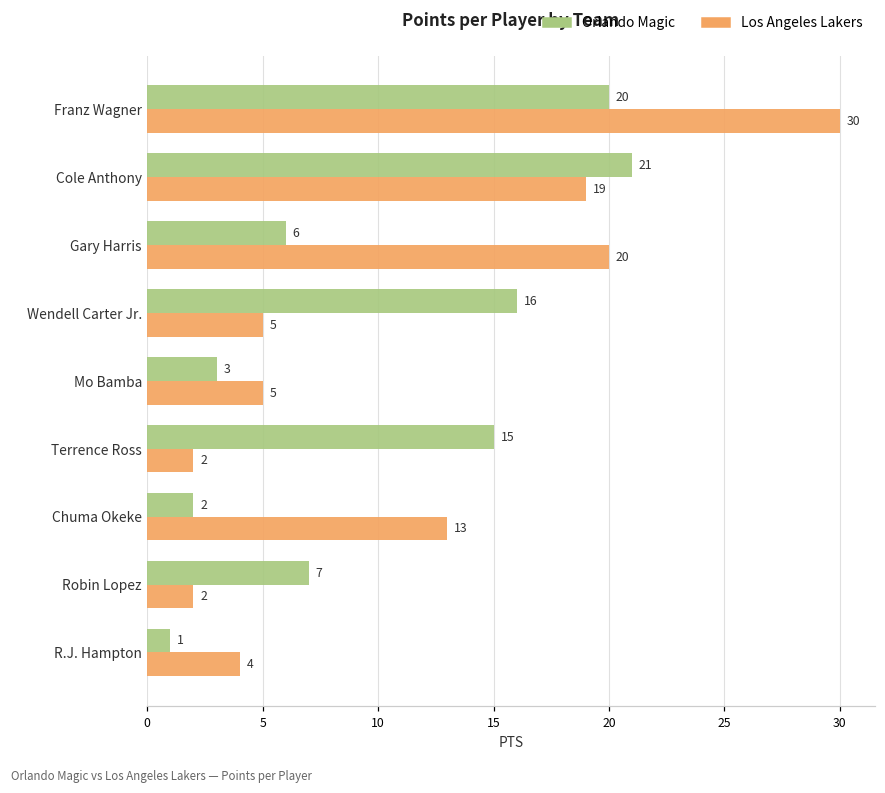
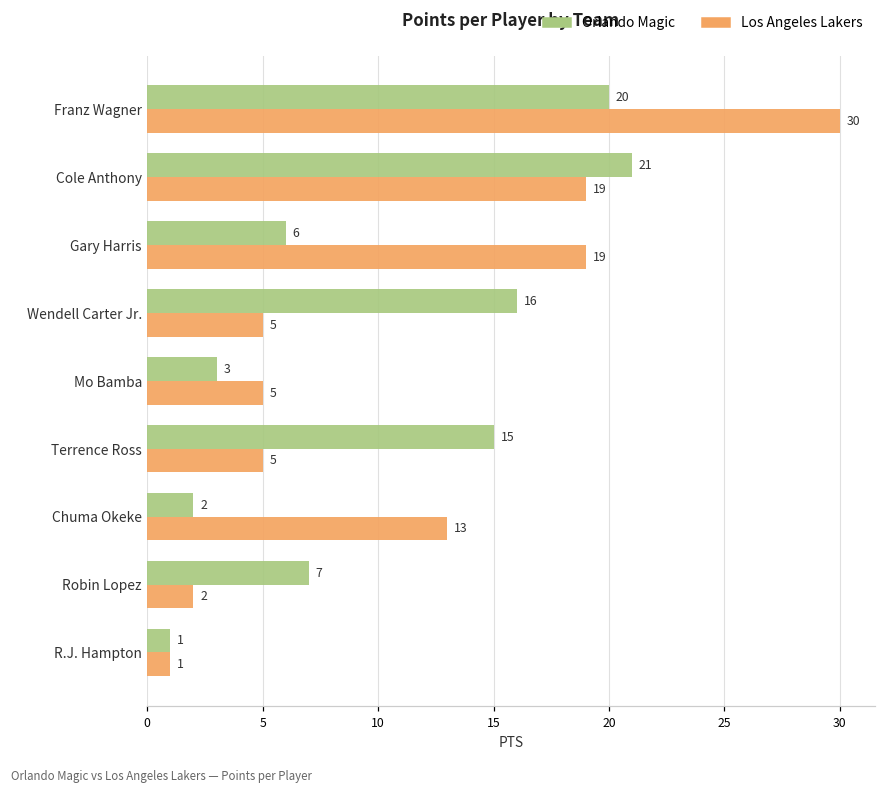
Los Angeles Lakers, Gary Harris: 20 -> 19
Los Angeles Lakers, Terrence Ross: 2 -> 5
Los Angeles Lakers, R.J. Hampton: 4 -> 1
